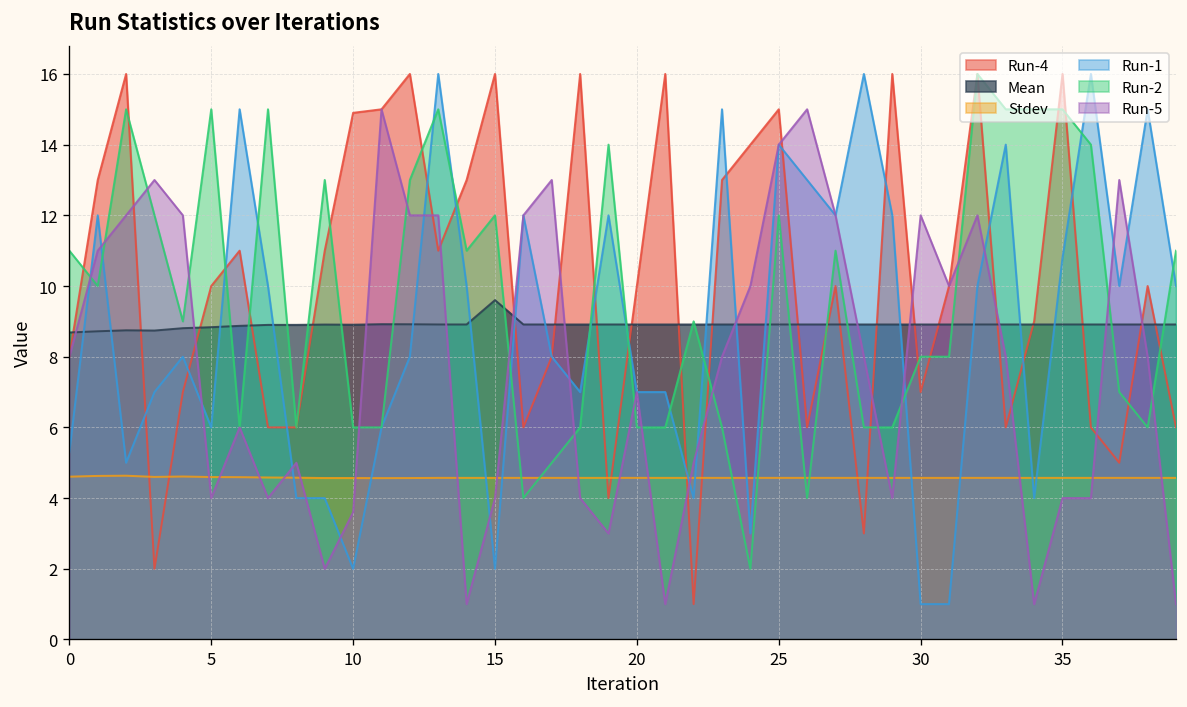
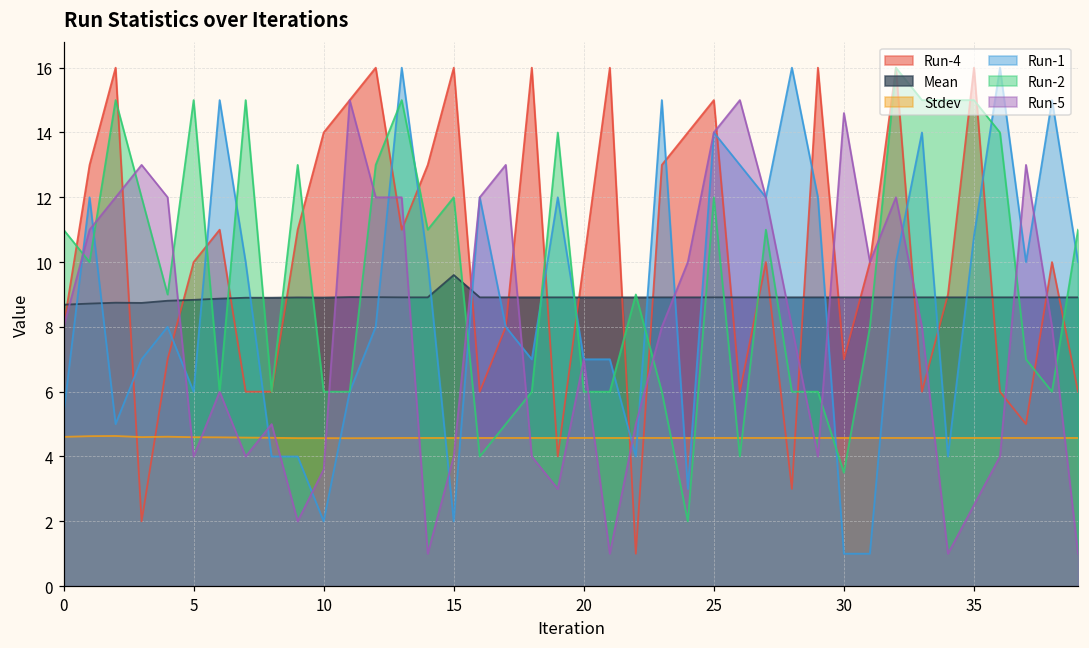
Run-4, 10: 14.9 -> 14.0
Run-2, 30: 8.0 -> 3.5
Run-5, 30: 12.0 -> 14.6
Run-5, 35: 4.0 -> 2.5
